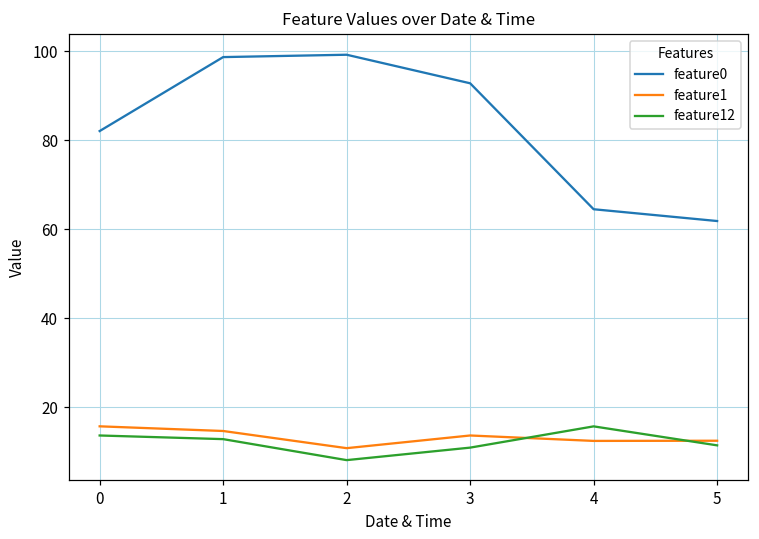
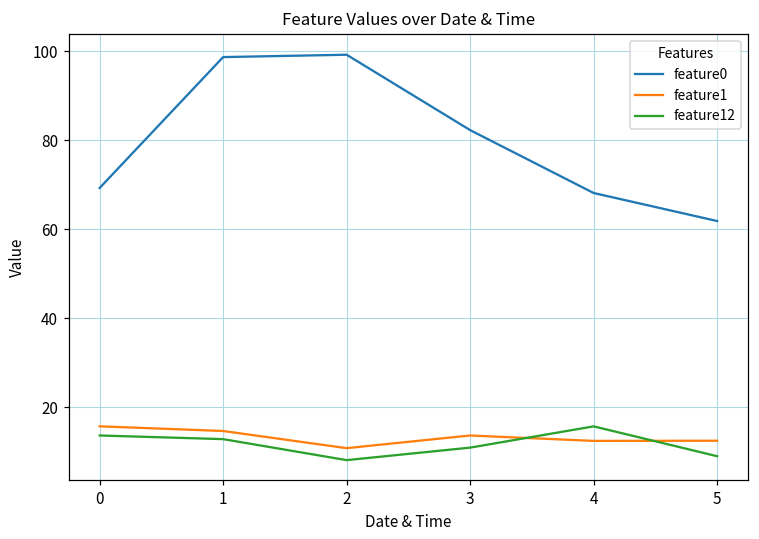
feature0, 0: 82 -> 69
feature0, 3: 93 -> 82
feature0, 4: 65 -> 68
feature12, 5: 11 -> 9
